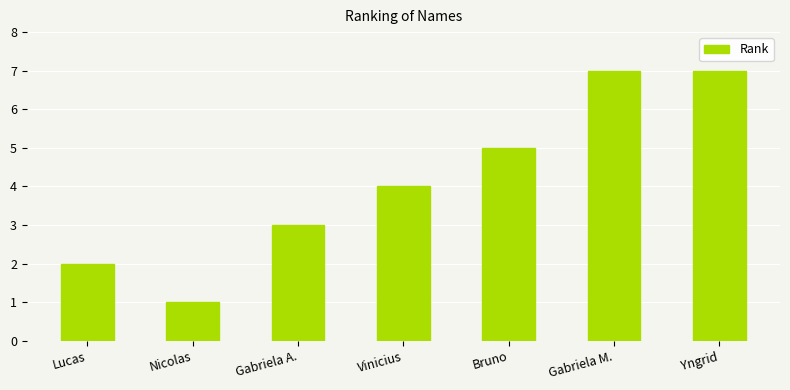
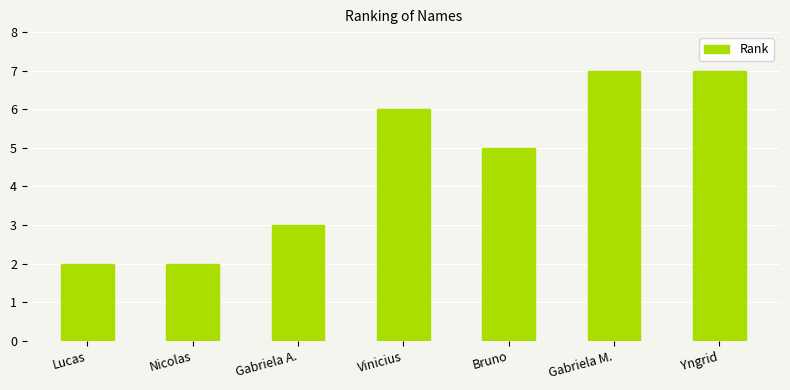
Nicolas: 1 -> 2
Vinicius: 4 -> 6
